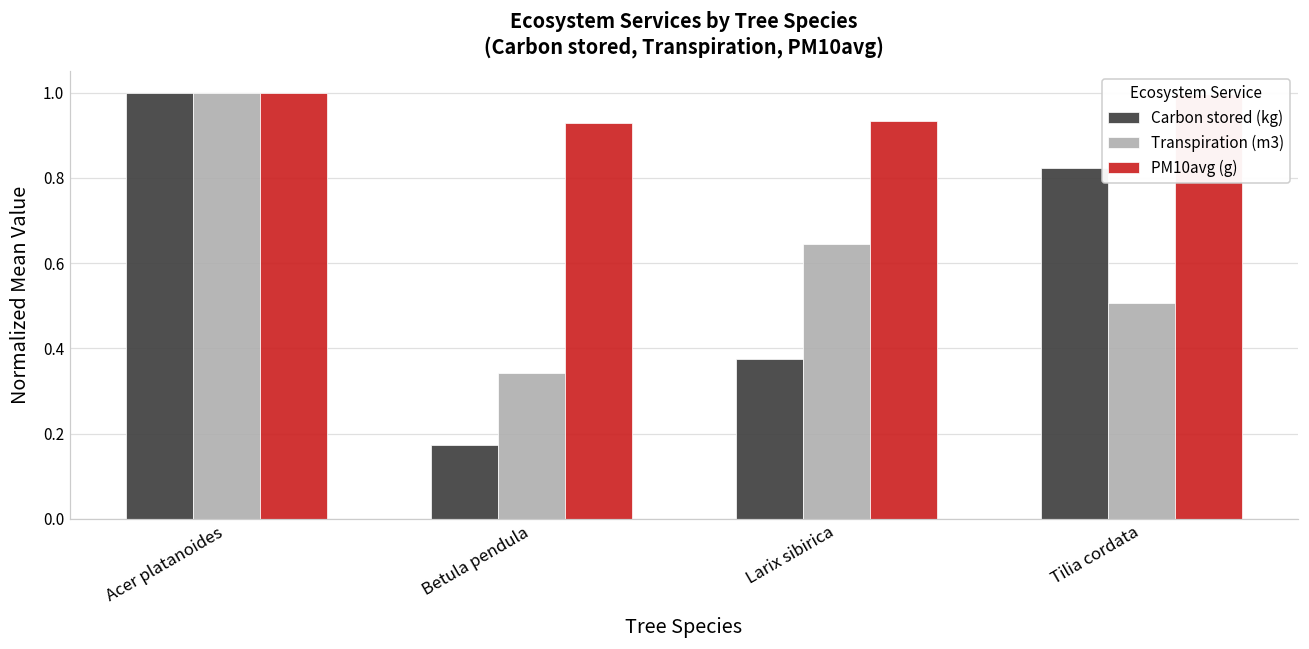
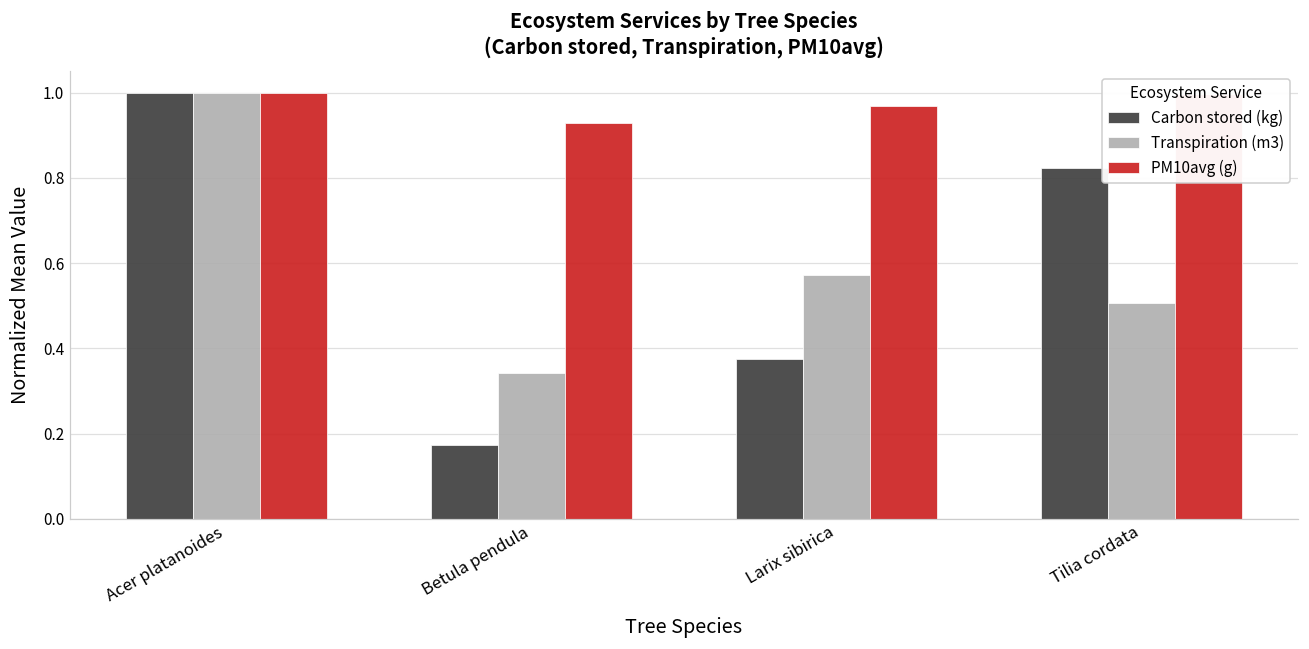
Transpiration (m3), Larix sibirica: 0.64 -> 0.57
PM10avg (g), Larix sibirica: 0.93 -> 0.97
